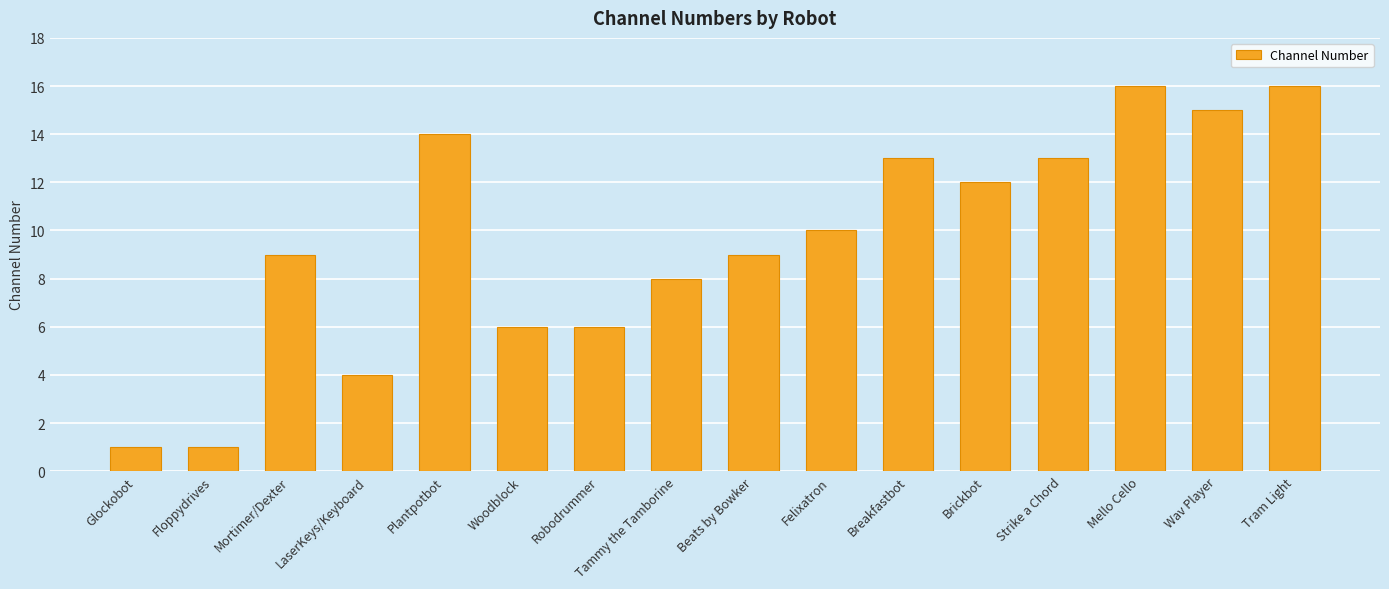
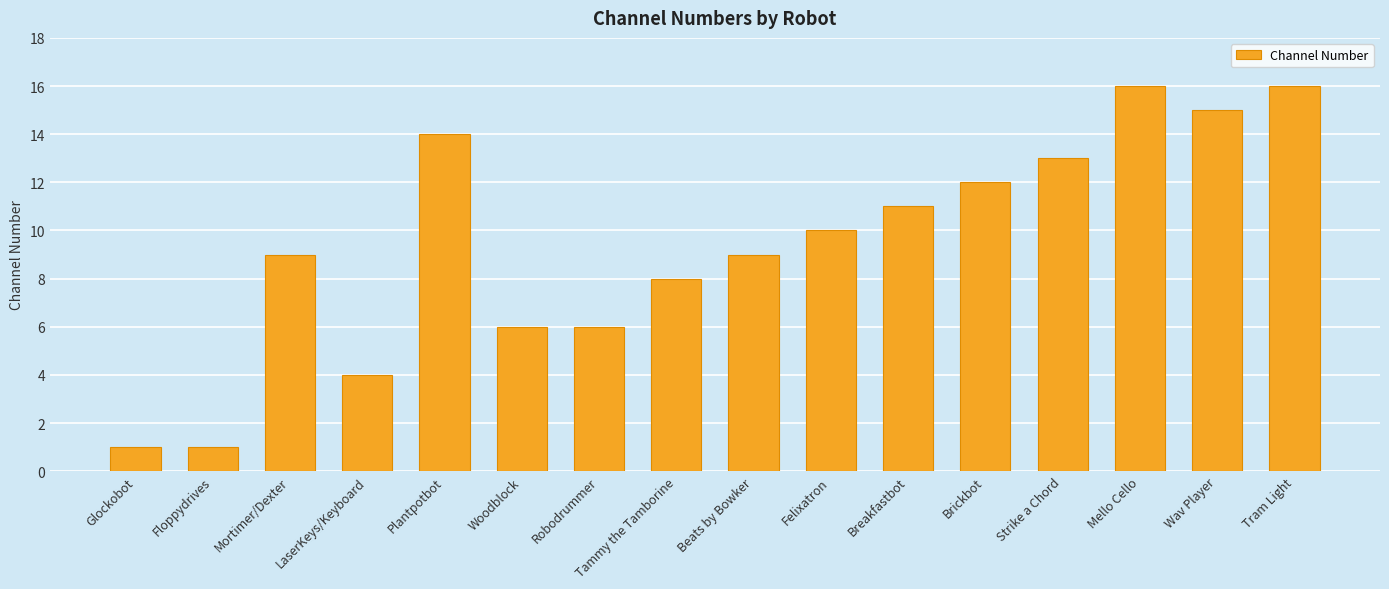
Breakfastbot: 13 -> 11
